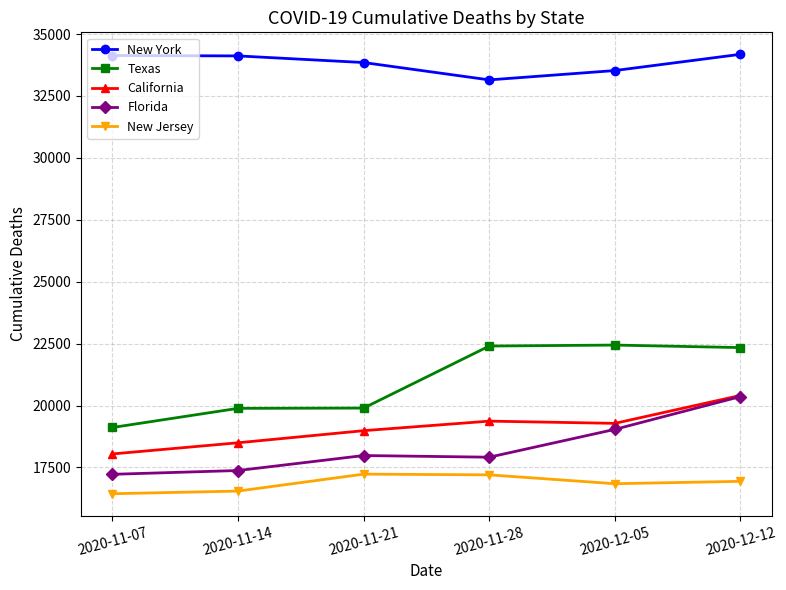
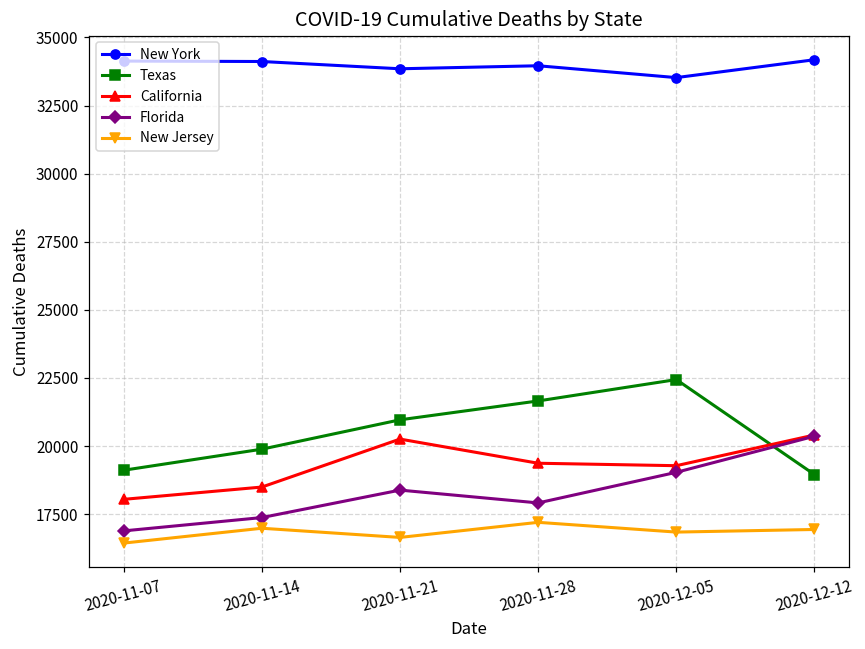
Florida, 2020-11-07: 17200 -> 16900
New Jersey, 2020-11-14: 16500 -> 17000
Texas, 2020-11-21: 19900 -> 21000
California, 2020-11-21: 19000 -> 20300
Florida, 2020-11-21: 18000 -> 18400
New Jersey, 2020-11-21: 17200 -> 16600
New York, 2020-11-28: 33100 -> 34000
Texas, 2020-11-28: 22400 -> 21700
Texas, 2020-12-12: 22300 -> 19000
